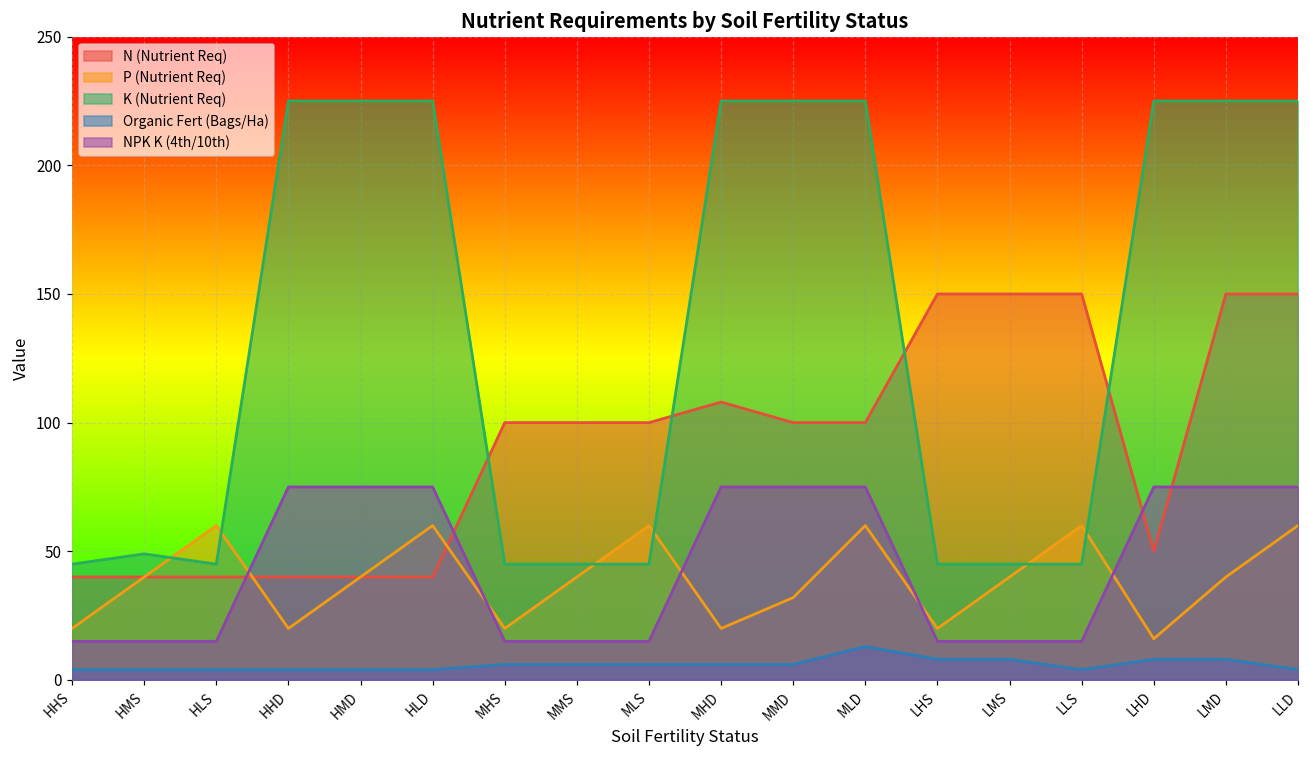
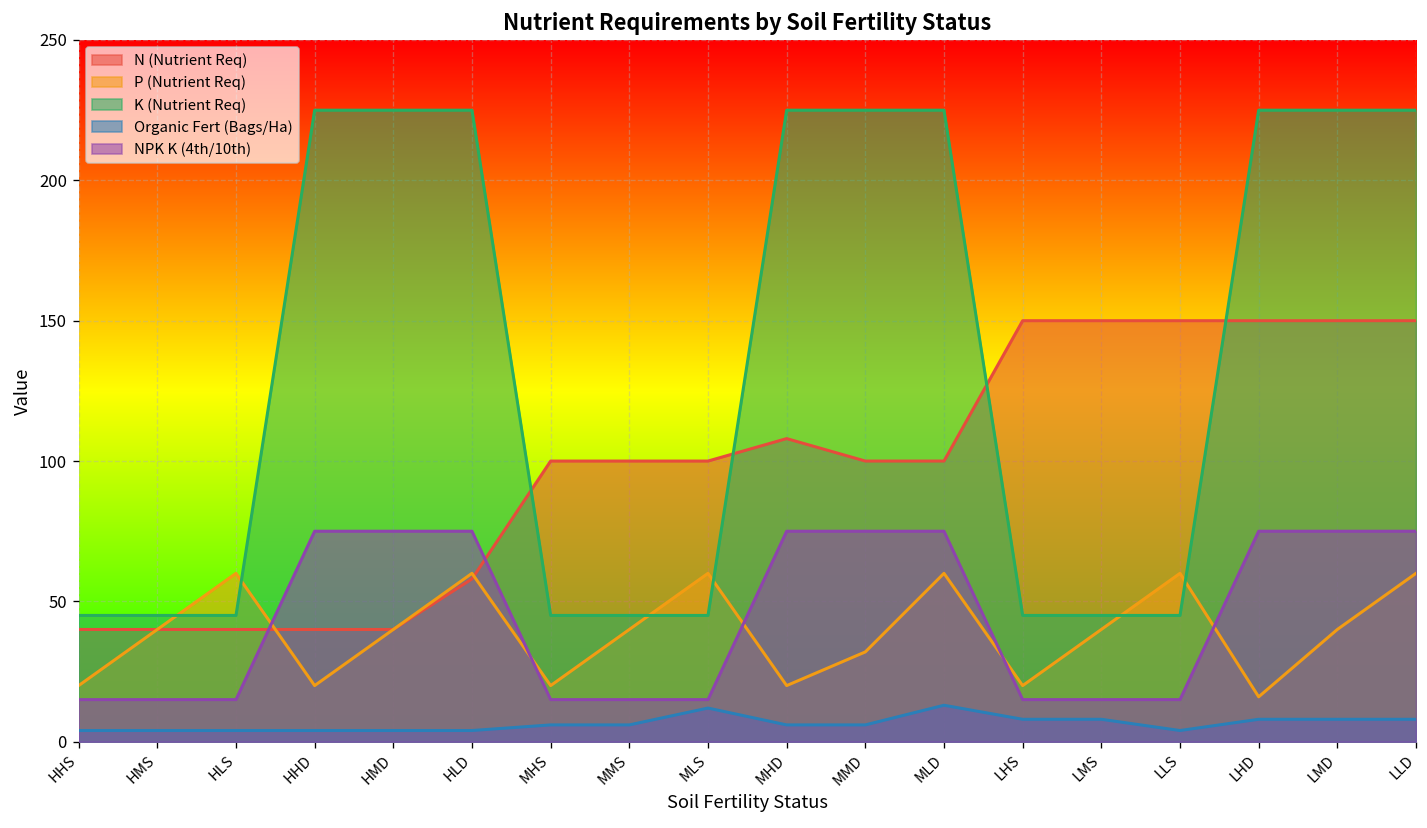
K (Nutrient Req), HMS: 49 -> 45
N (Nutrient Req), HLD: 40 -> 58
Organic Fert (Bags/Ha), MLS: 6 -> 12
N (Nutrient Req), LHD: 50 -> 150
Organic Fert (Bags/Ha), LLD: 4 -> 8
